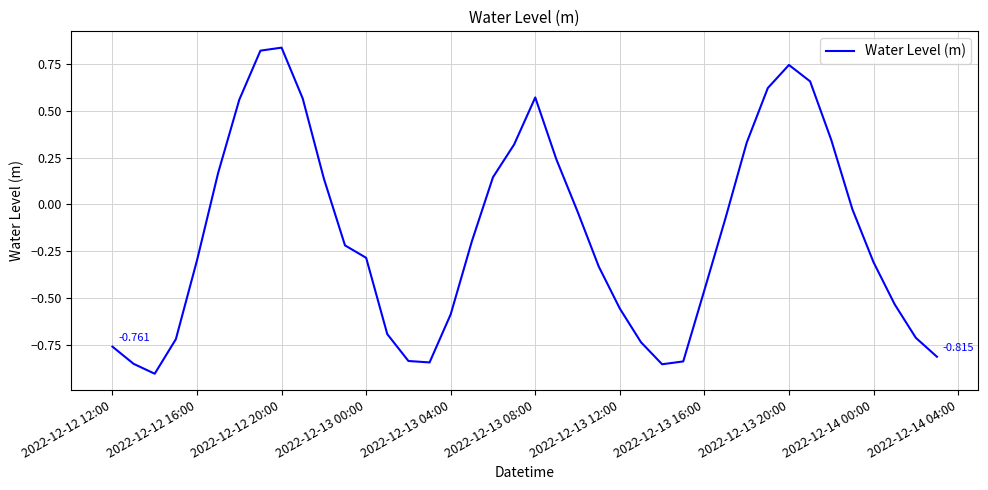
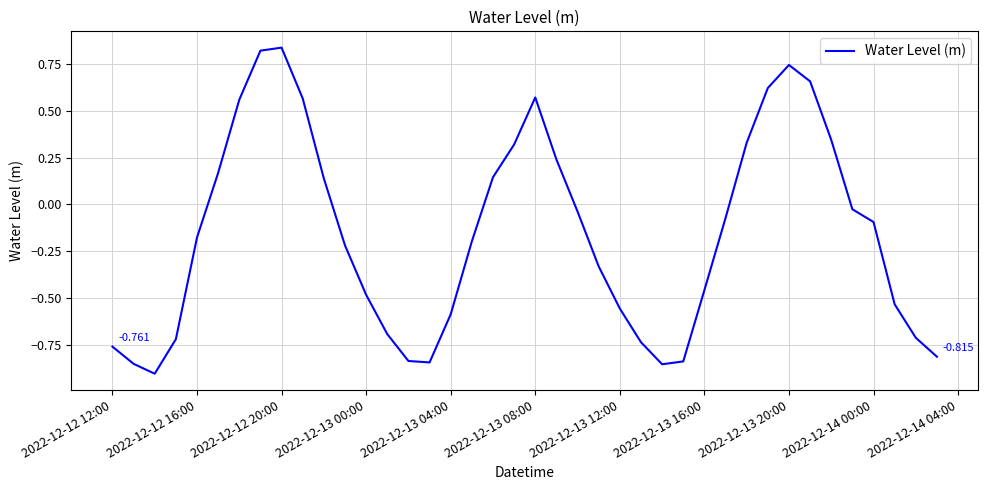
2022-12-12 16:00: -0.30 -> -0.18
2022-12-13 00:00: -0.29 -> -0.48
2022-12-14 00:00: -0.31 -> -0.09
